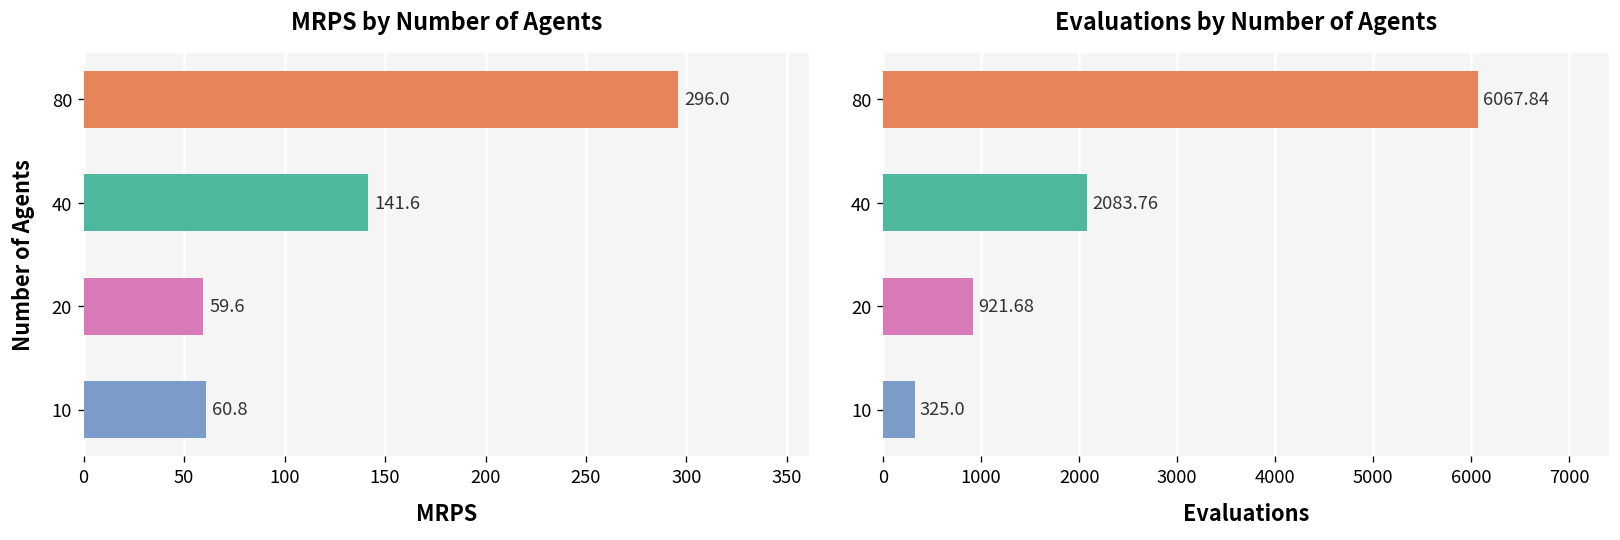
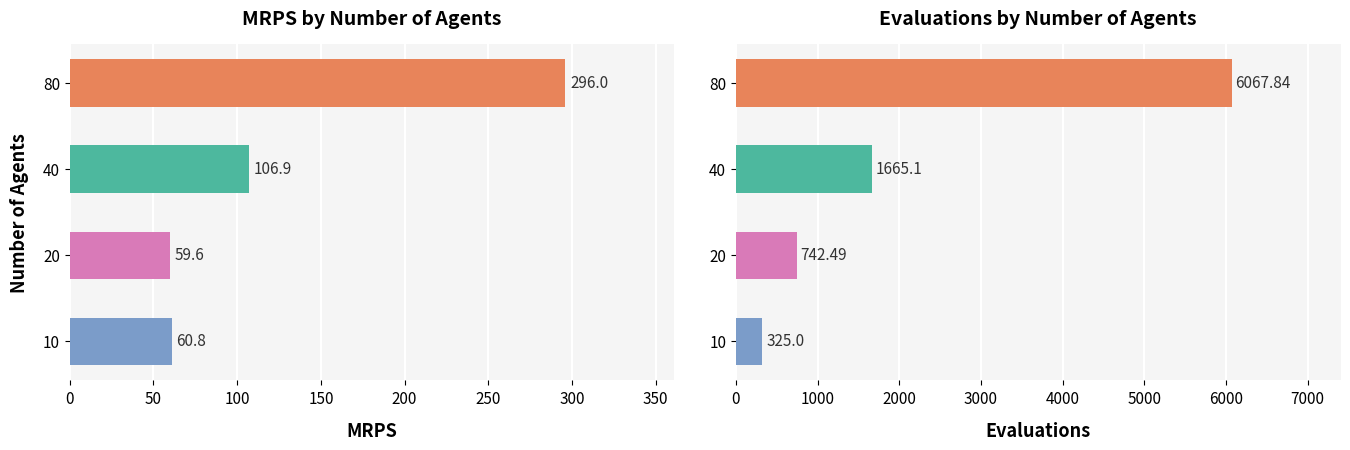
MRPS by Number of Agents, 40: 141.6 -> 106.9
Evaluations by Number of Agents, 40: 2083.76 -> 1665.1
Evaluations by Number of Agents, 20: 921.68 -> 742.49
